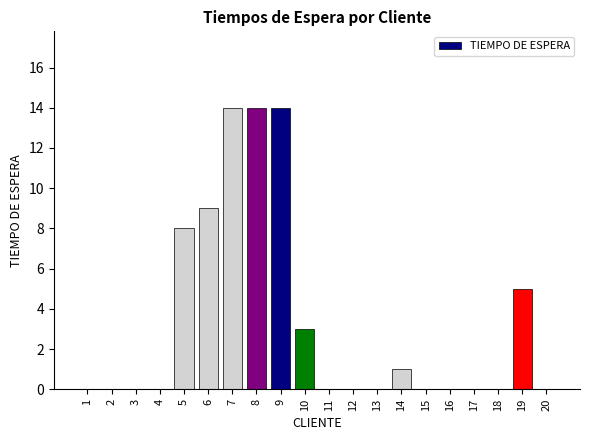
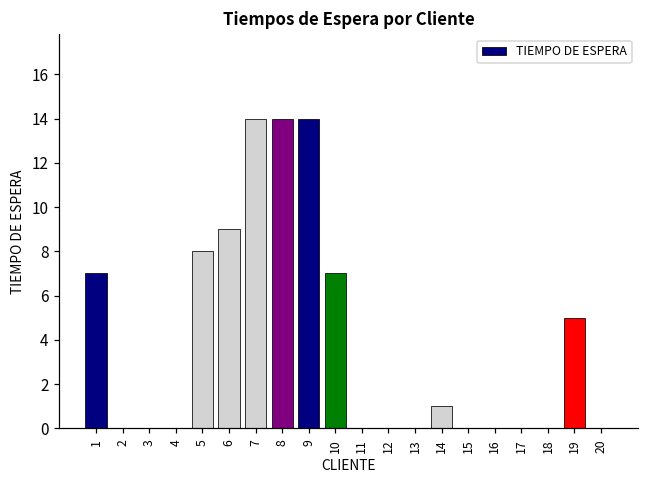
1: 0 -> 7
10: 3 -> 7
